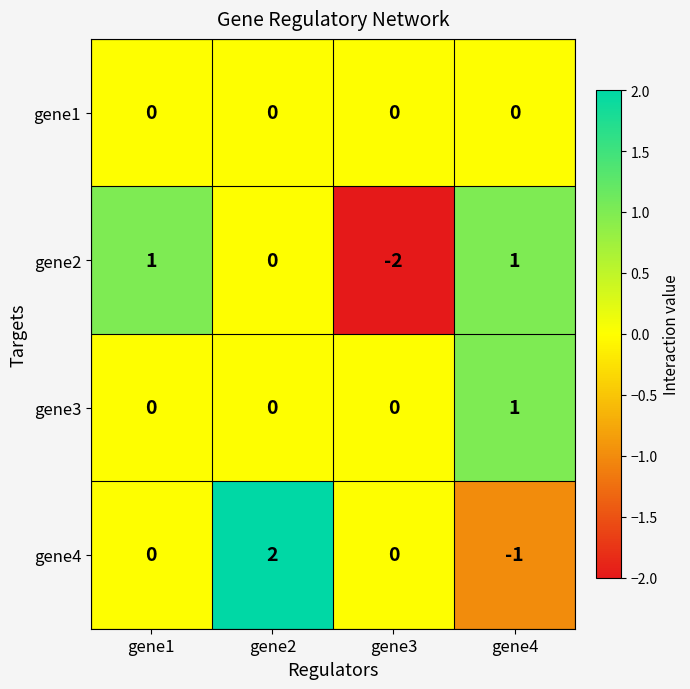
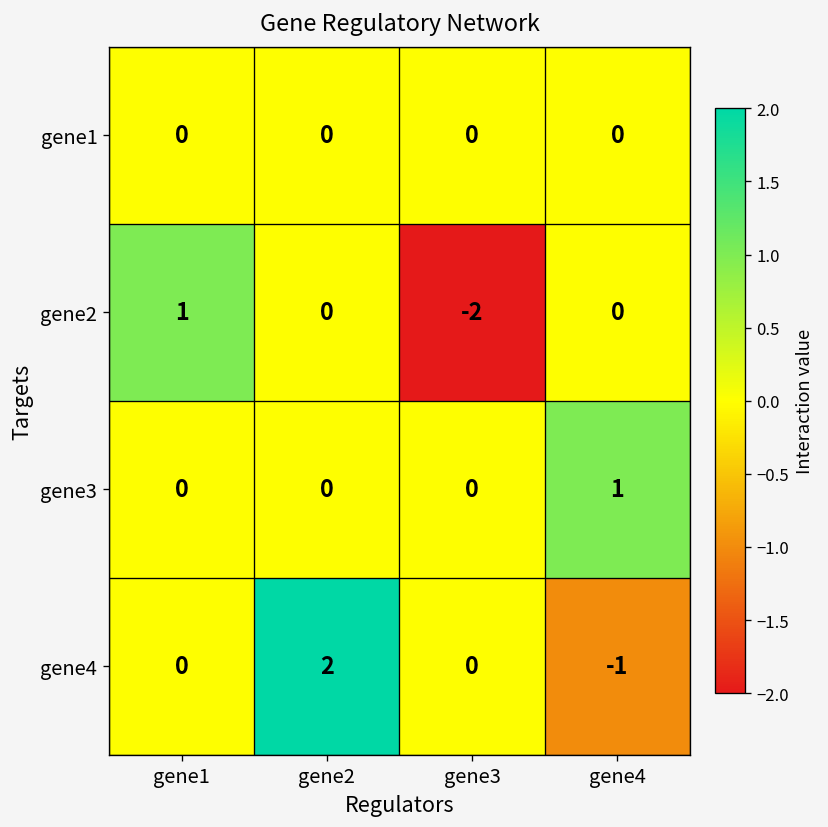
gene2, gene4: 1 -> 0
